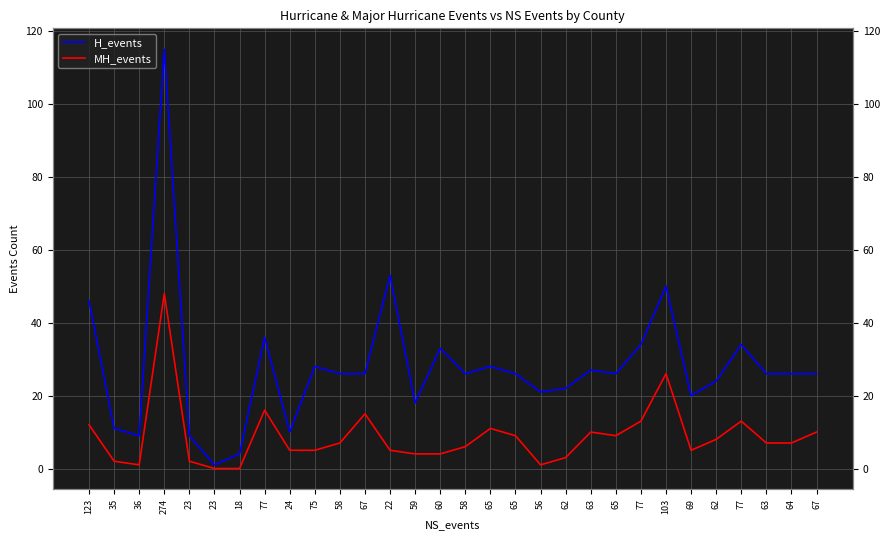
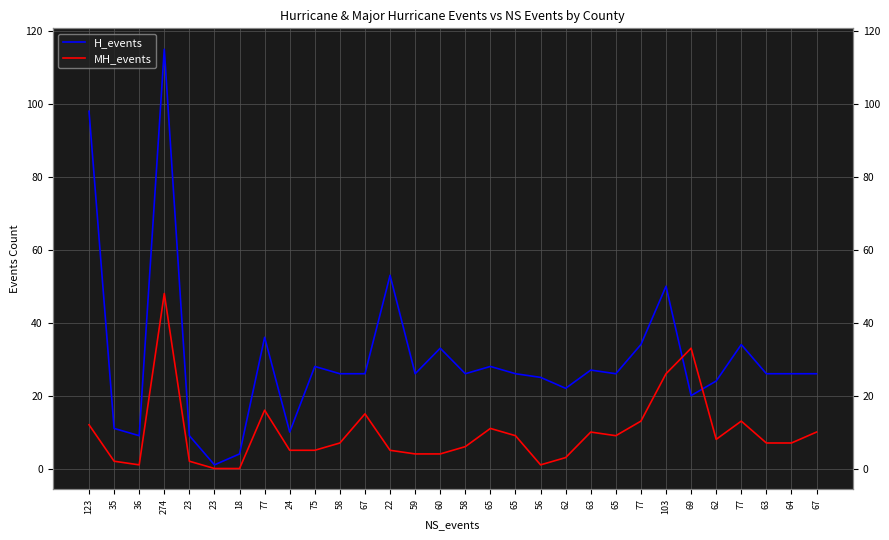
H_events, 123: 46 -> 98
H_events, 59: 18 -> 26
H_events, 56: 21 -> 25
MH_events, 69: 5 -> 33
